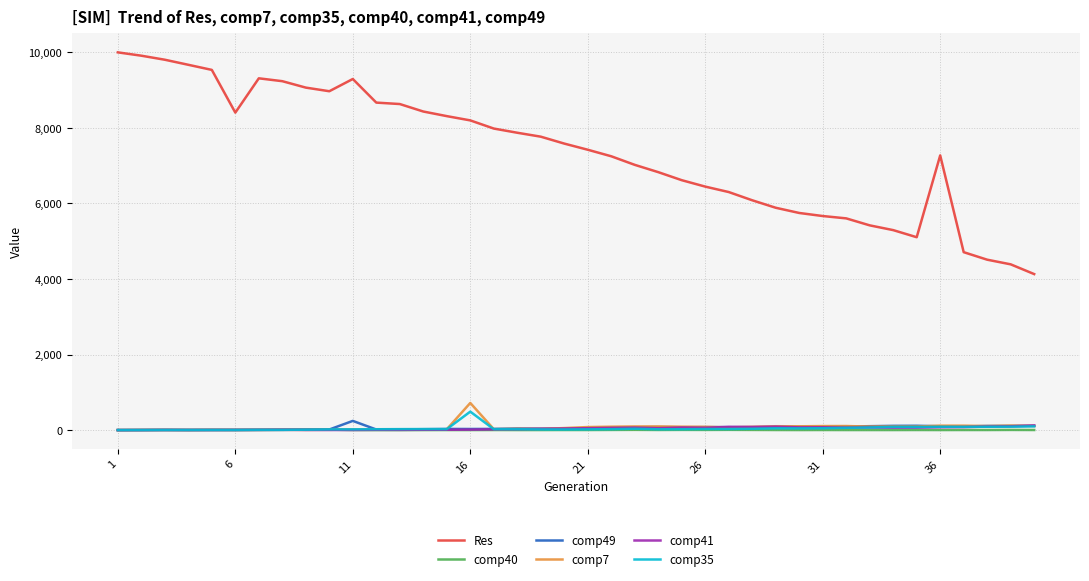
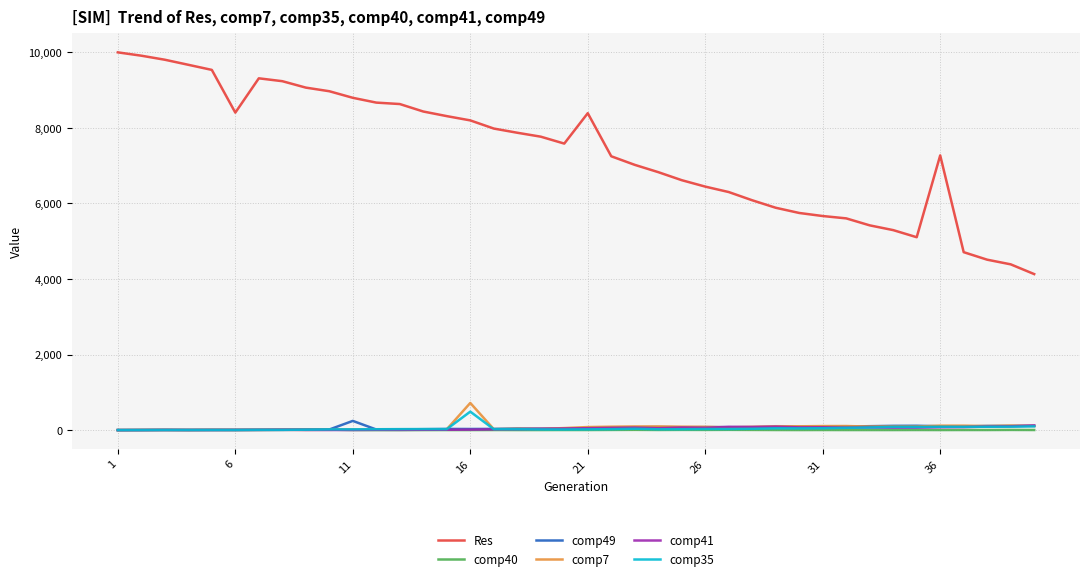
Res, 11: 9,300 -> 8,800
Res, 21: 7,400 -> 8,400
